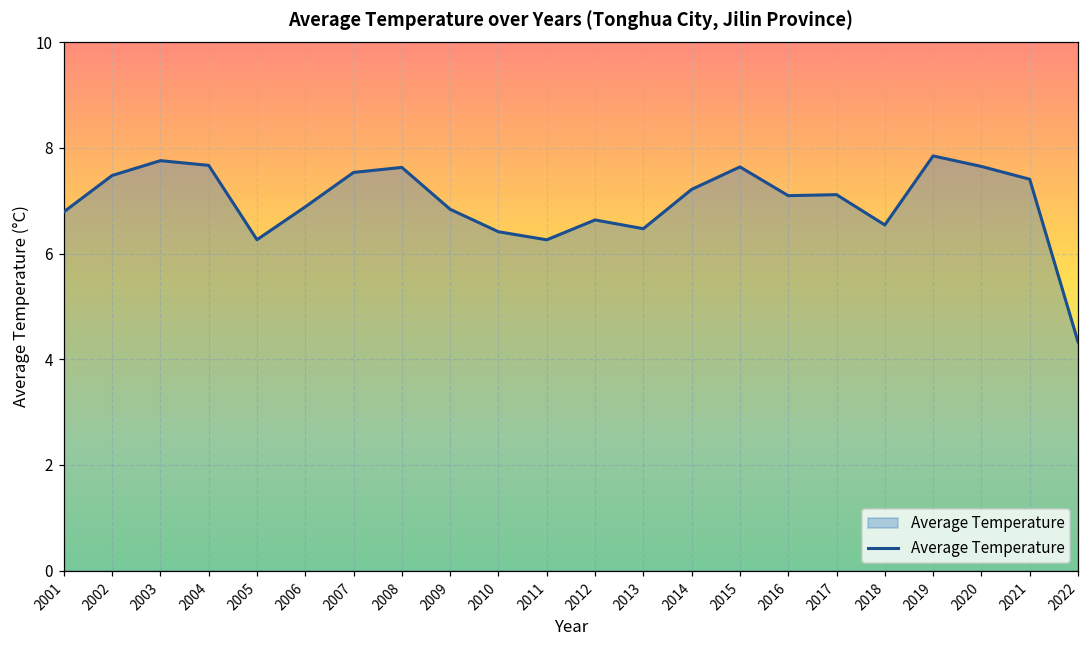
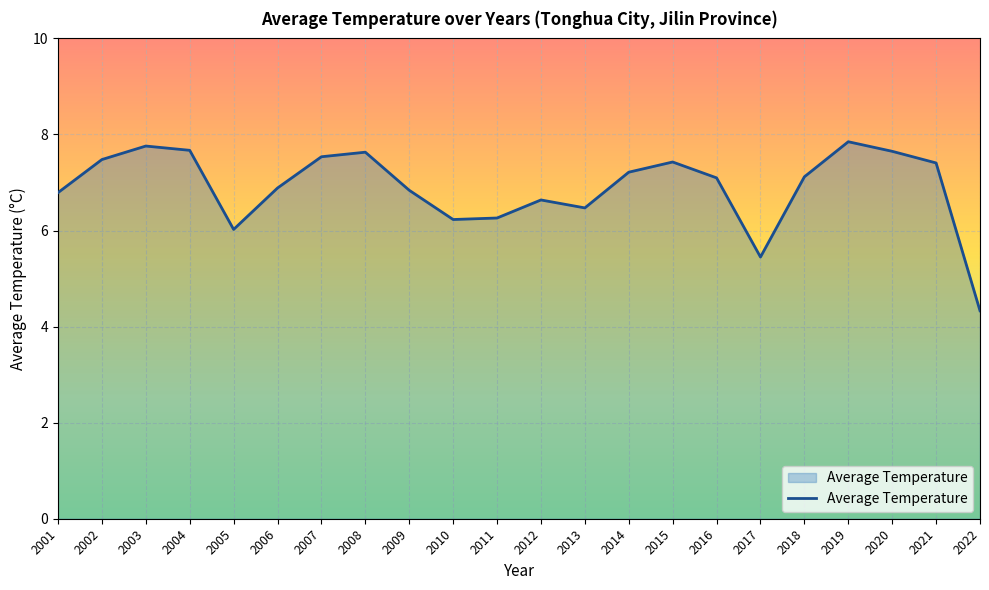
2005: 6.3 -> 6.0
2010: 6.4 -> 6.2
2015: 7.6 -> 7.4
2017: 7.1 -> 5.4
2018: 6.5 -> 7.1
